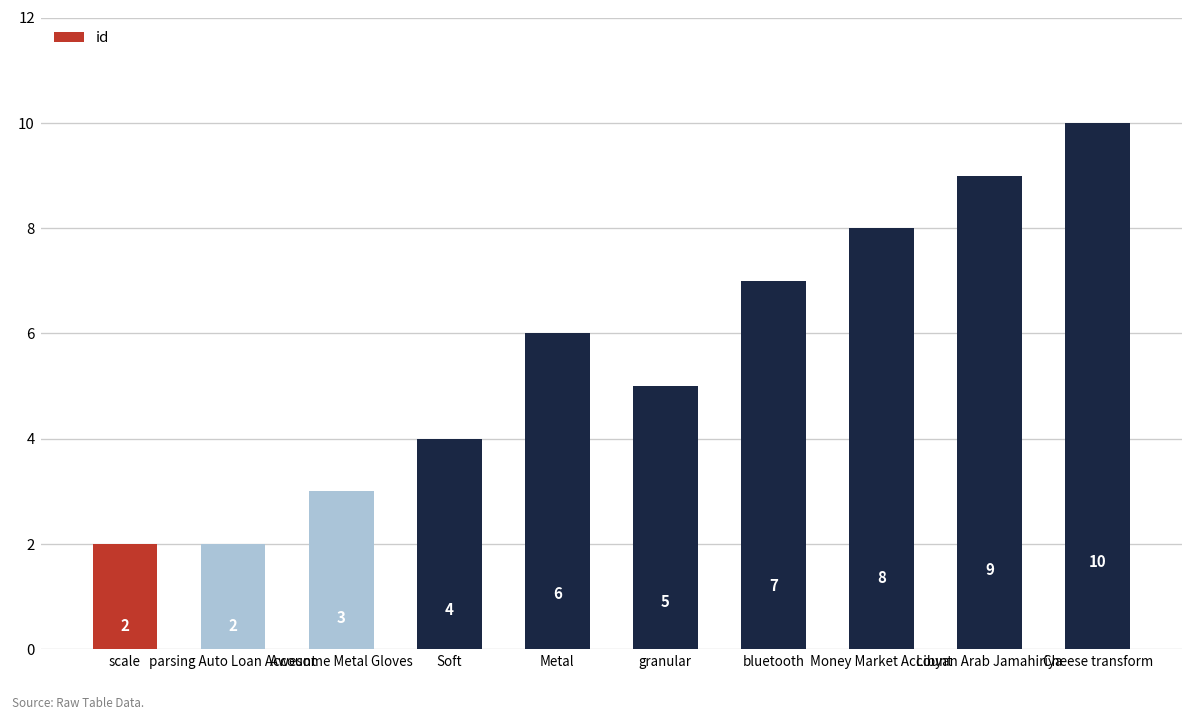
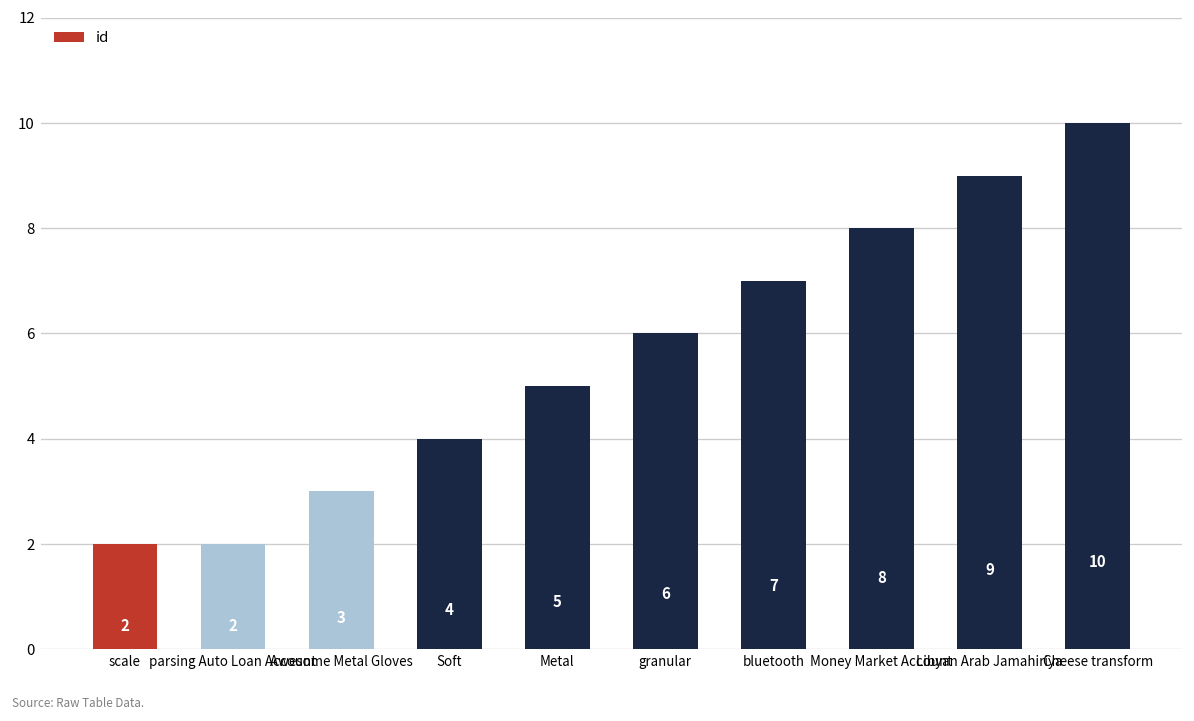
Metal: 6 -> 5
granular: 5 -> 6
